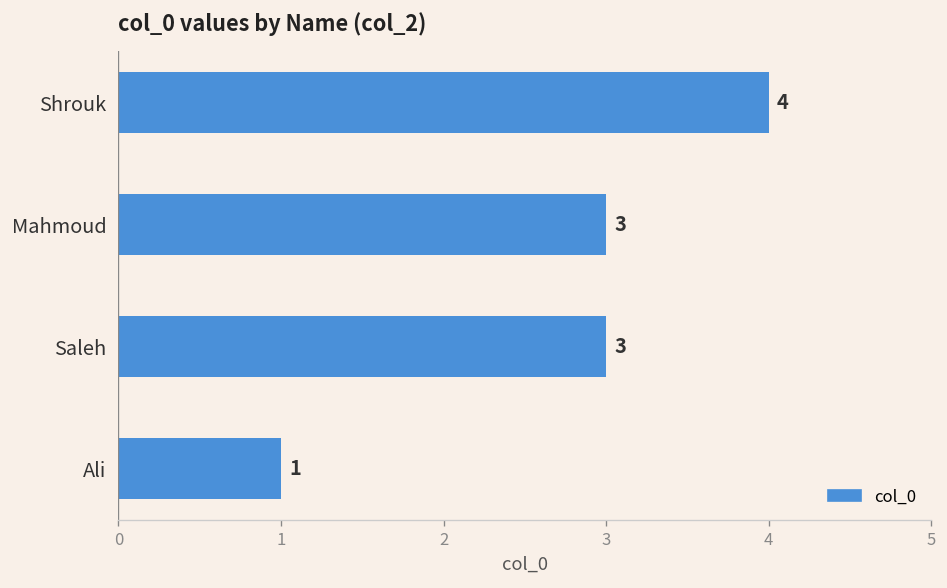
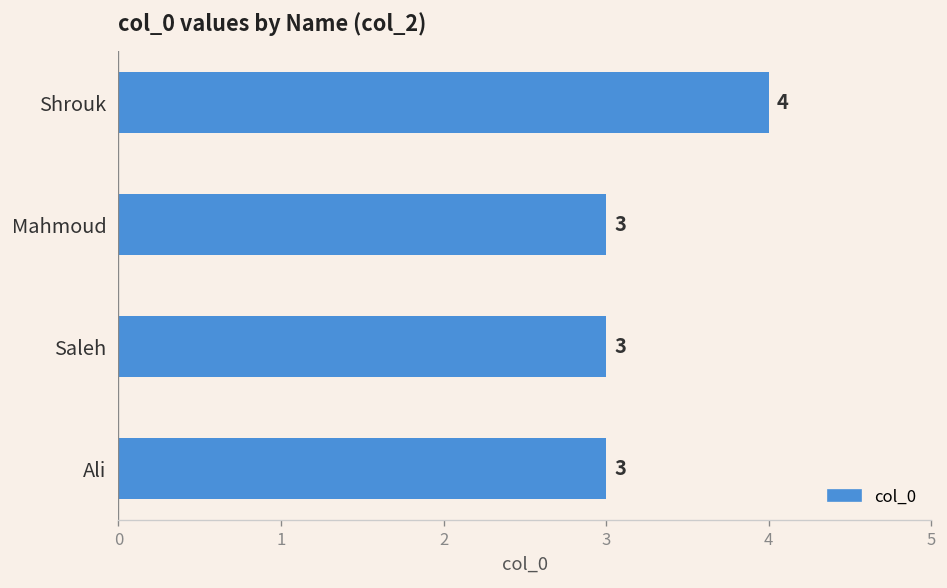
Ali: 1 -> 3
